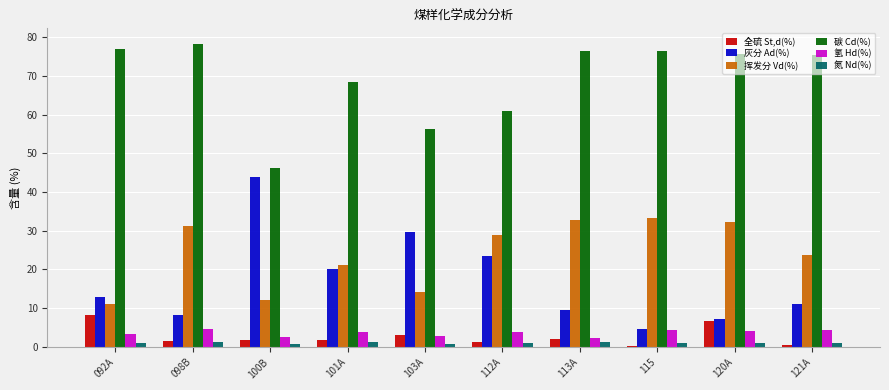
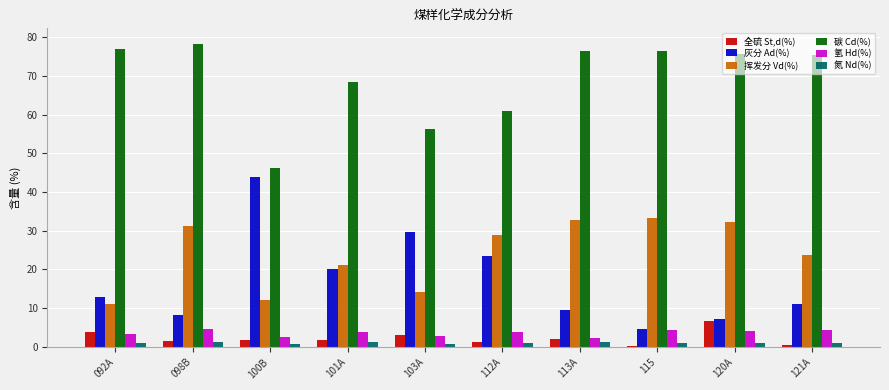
全硫 St,d(%), 092A: 8 -> 4
